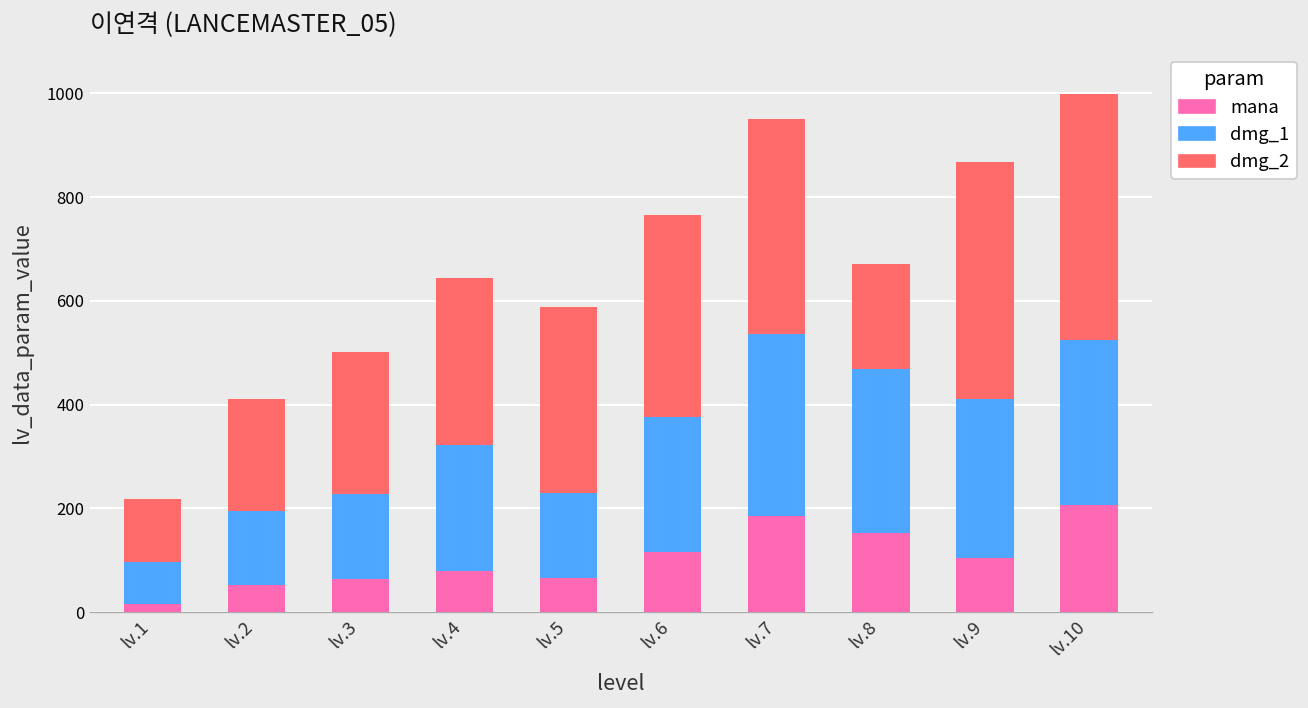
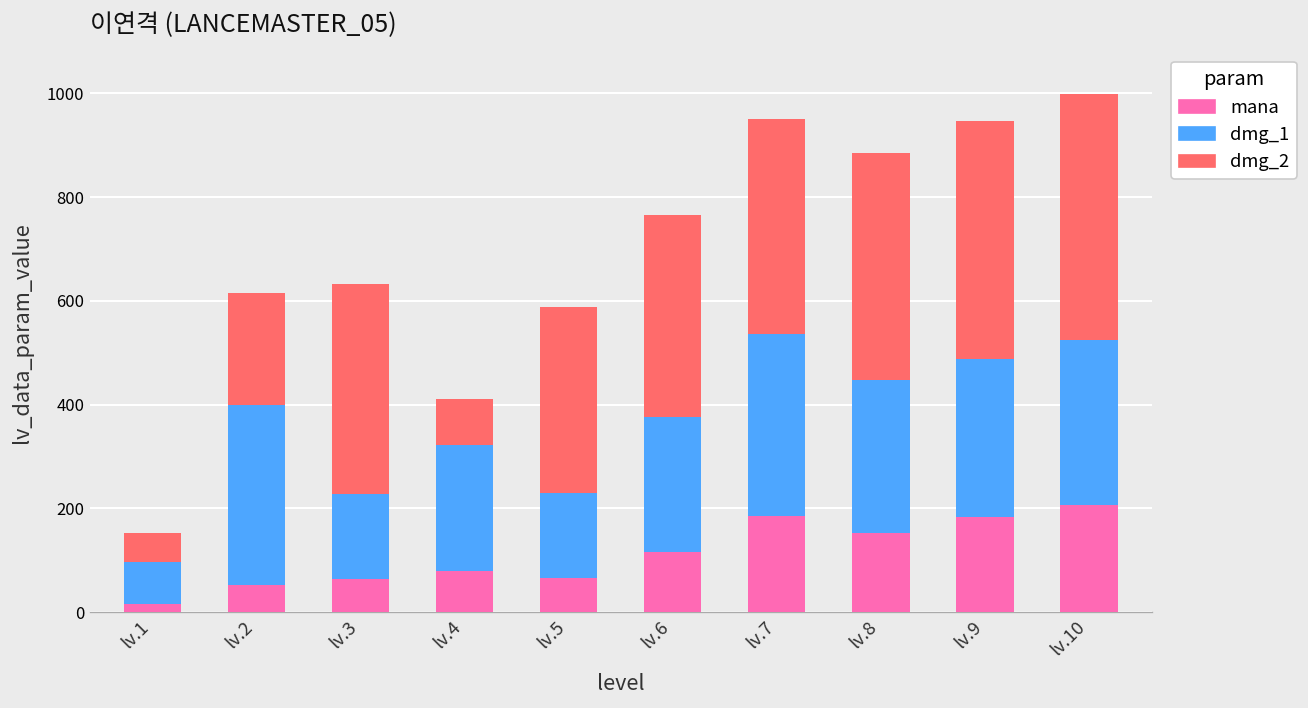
dmg_2, lv.1: 120 -> 60
dmg_1, lv.2: 140 -> 350
dmg_2, lv.3: 270 -> 410
dmg_2, lv.4: 320 -> 90
dmg_1, lv.8: 320 -> 290
dmg_2, lv.8: 200 -> 440
mana, lv.9: 110 -> 180
